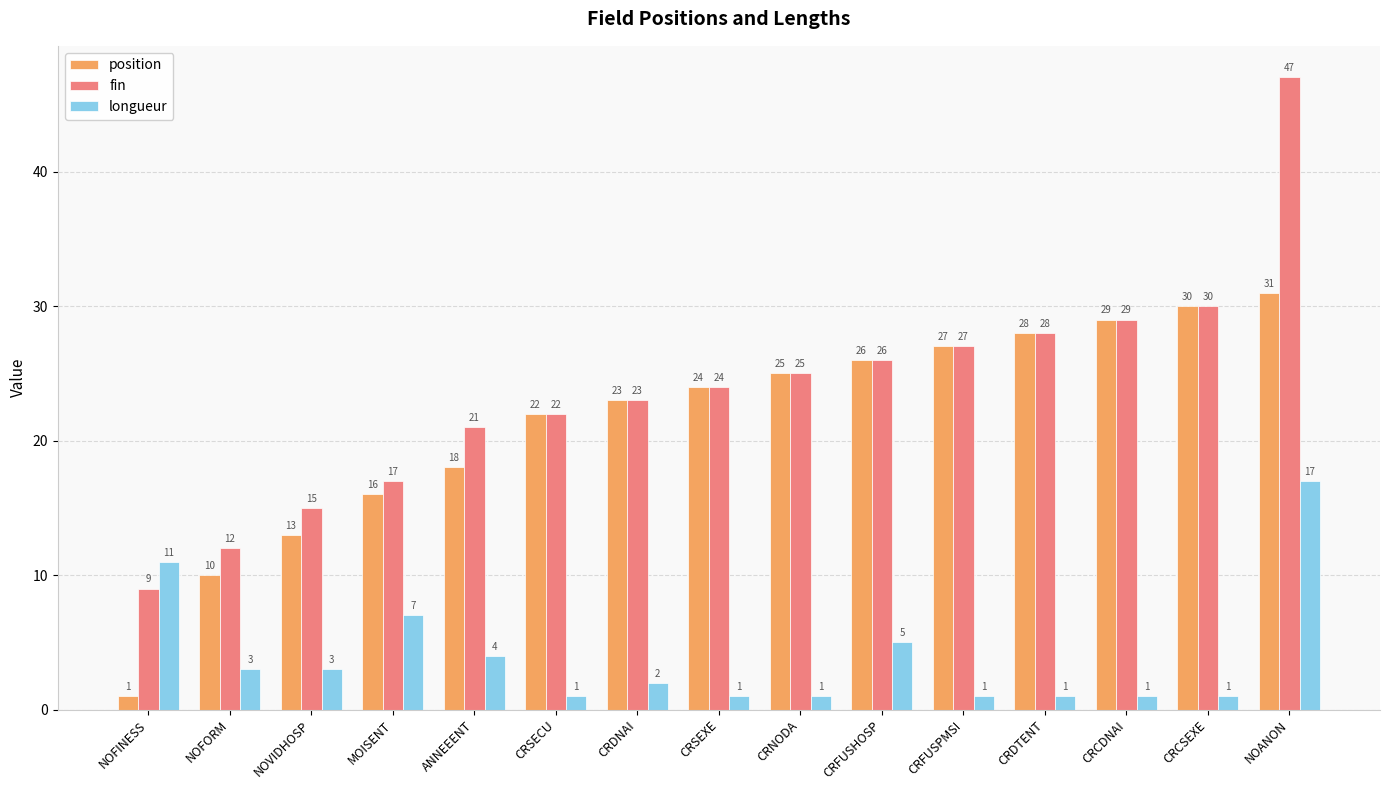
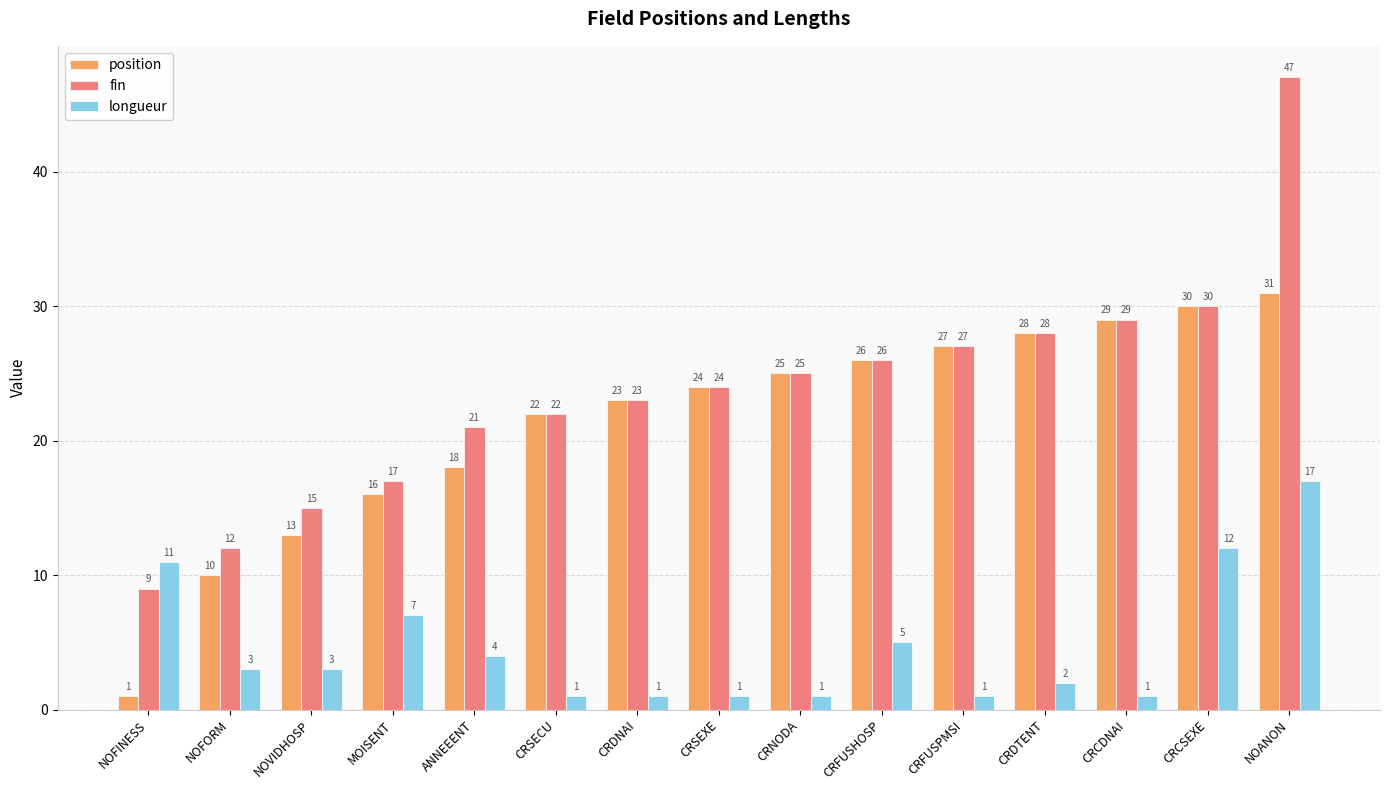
longueur, CRDNAI: 2 -> 1
longueur, CRDTENT: 1 -> 2
longueur, CRCSEXE: 1 -> 12
